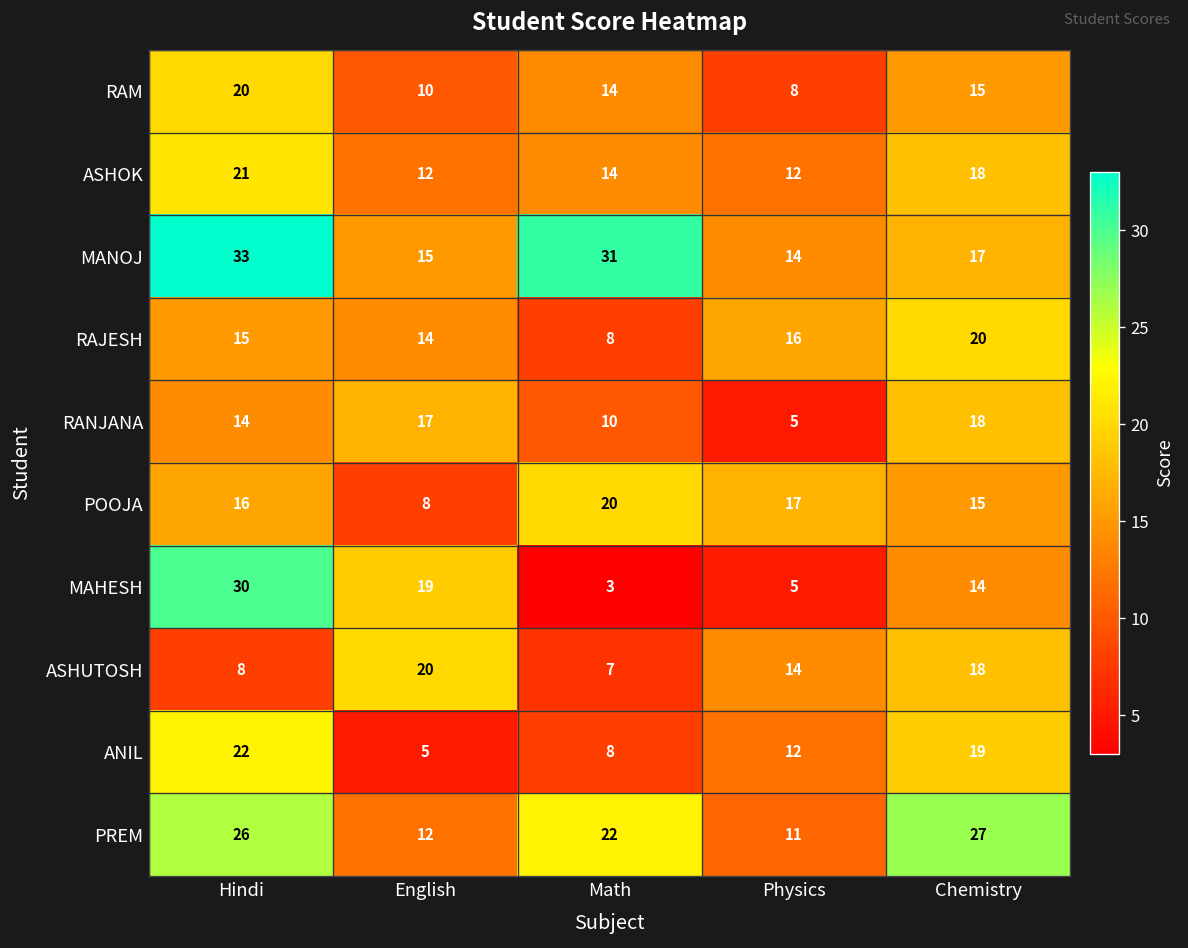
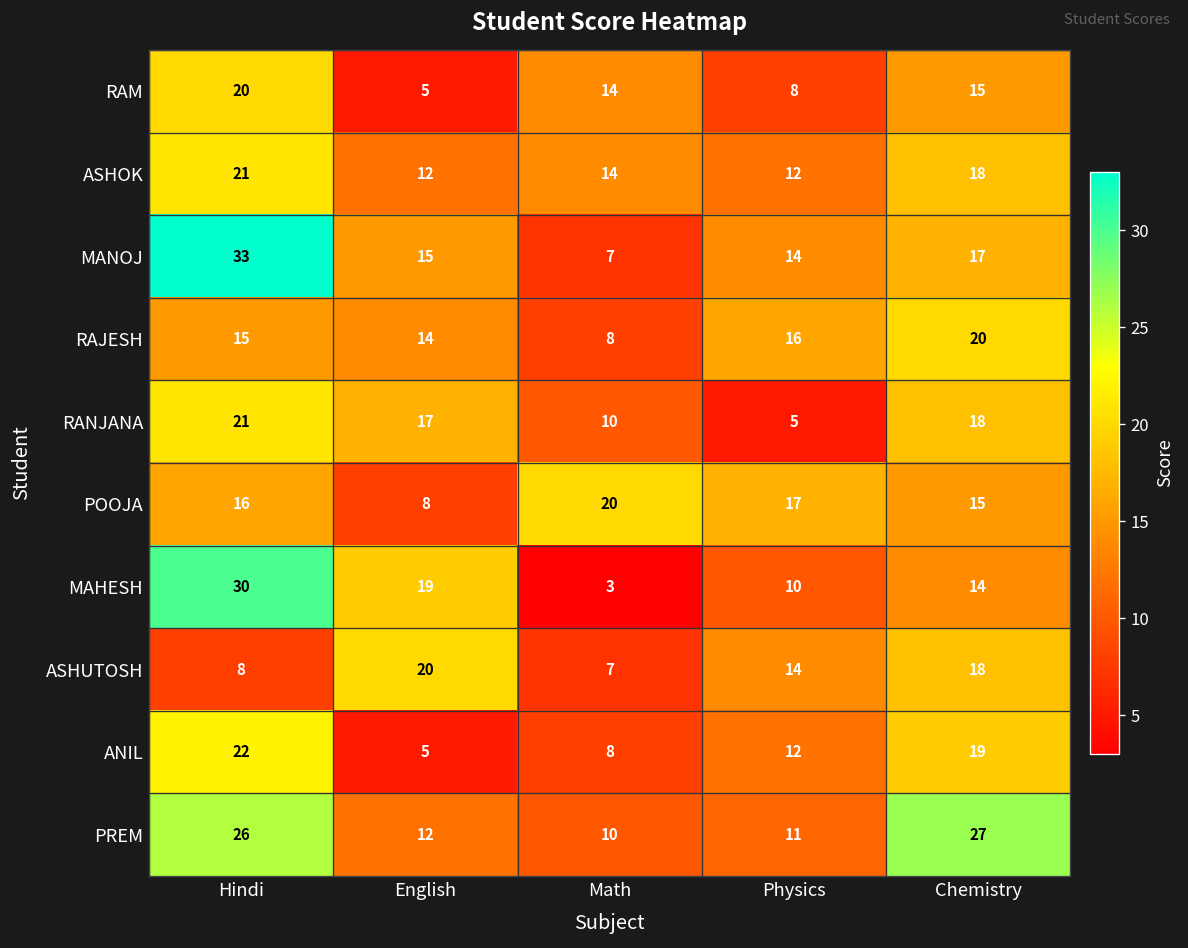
RAM, English: 10 -> 5
MANOJ, Math: 31 -> 7
RANJANA, Hindi: 14 -> 21
MAHESH, Physics: 5 -> 10
PREM, Math: 22 -> 10
